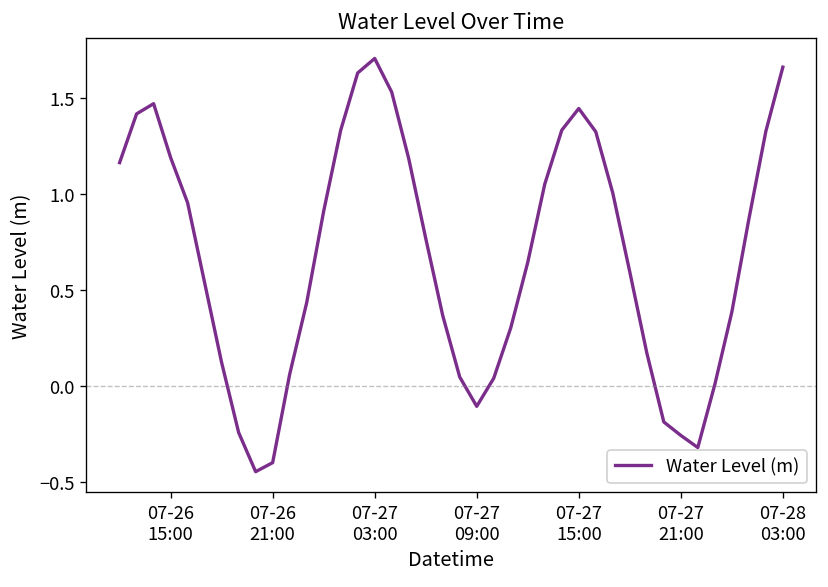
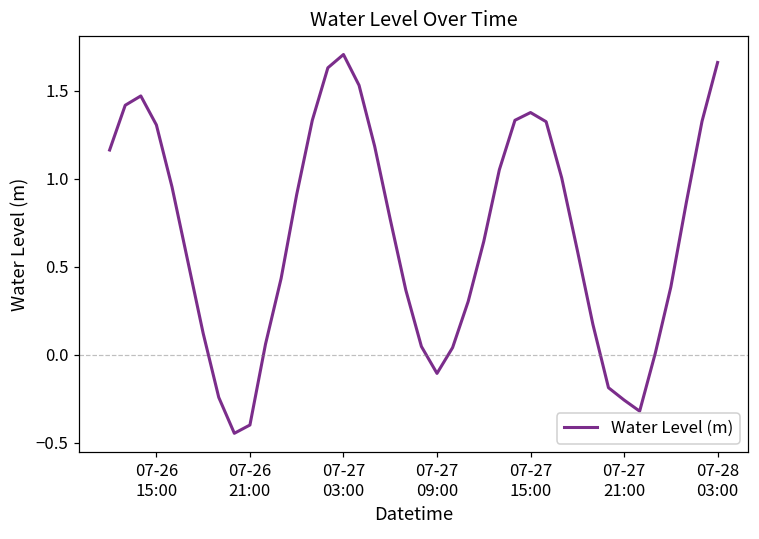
07-26 15:00: 1.19 -> 1.31
07-27 15:00: 1.44 -> 1.38
